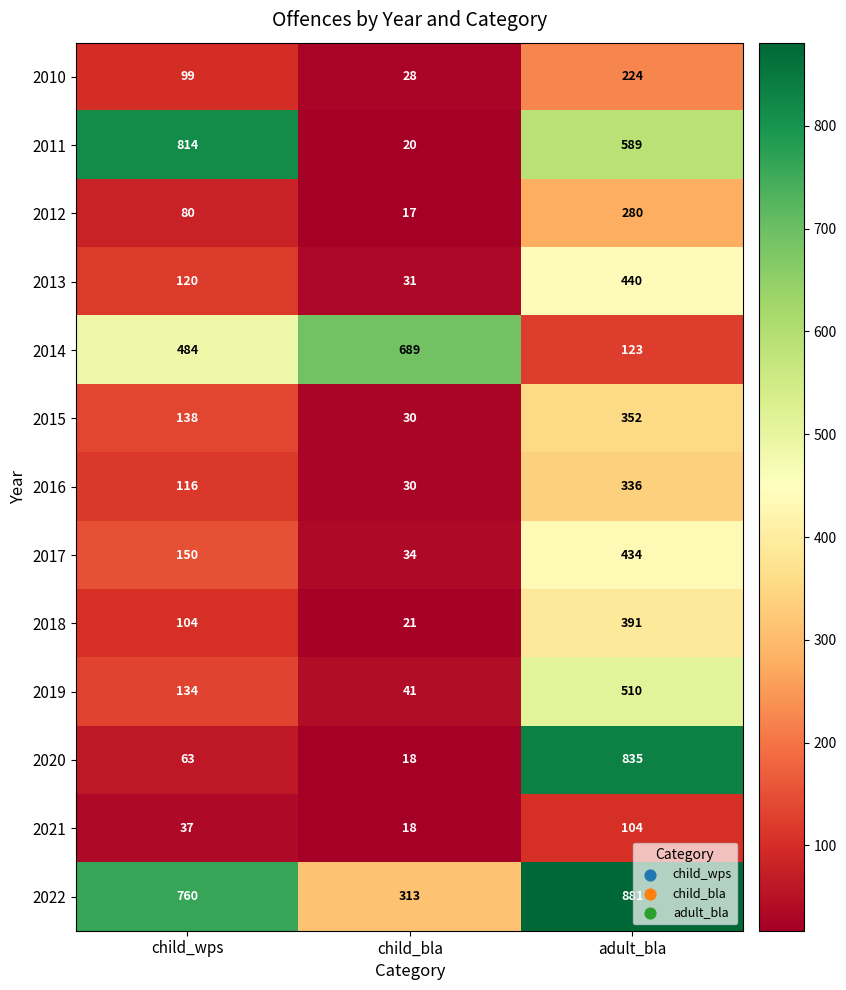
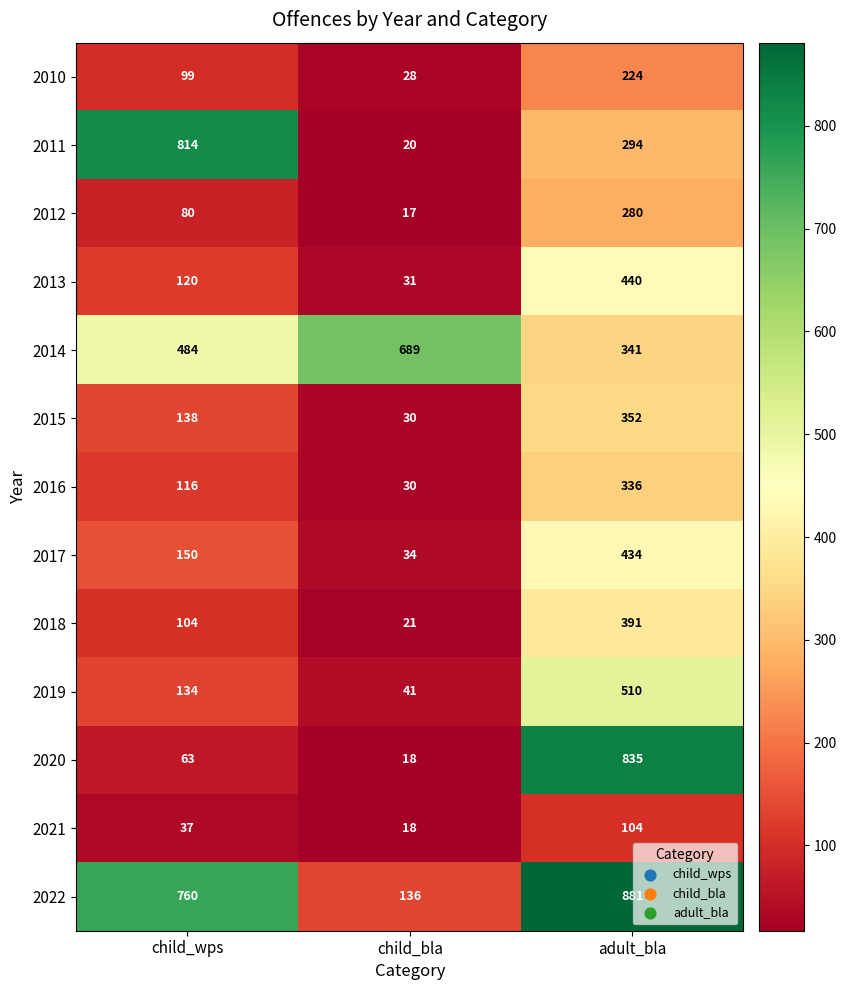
2011, adult_bla: 589 -> 294
2014, adult_bla: 123 -> 341
2022, child_bla: 313 -> 136
